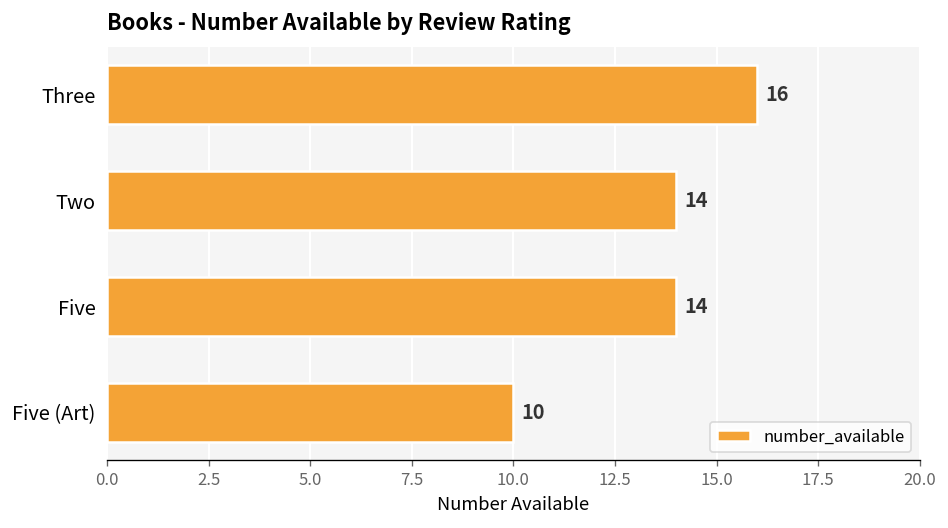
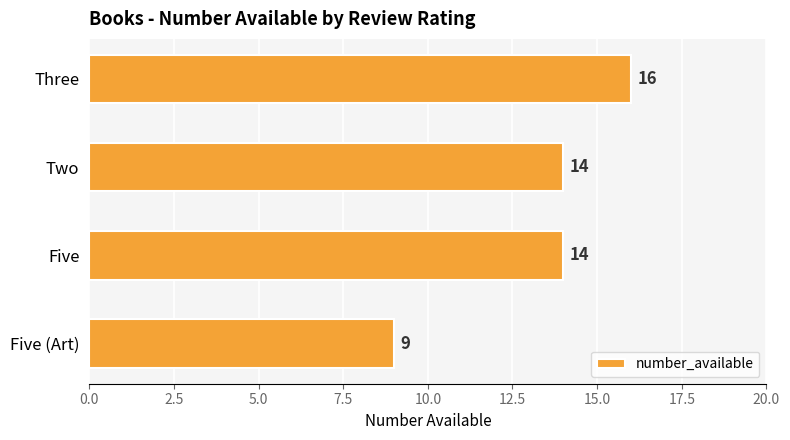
Five (Art): 10 -> 9
